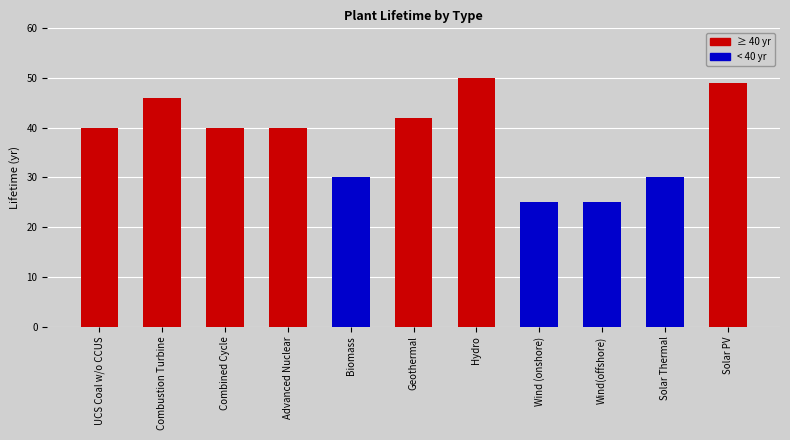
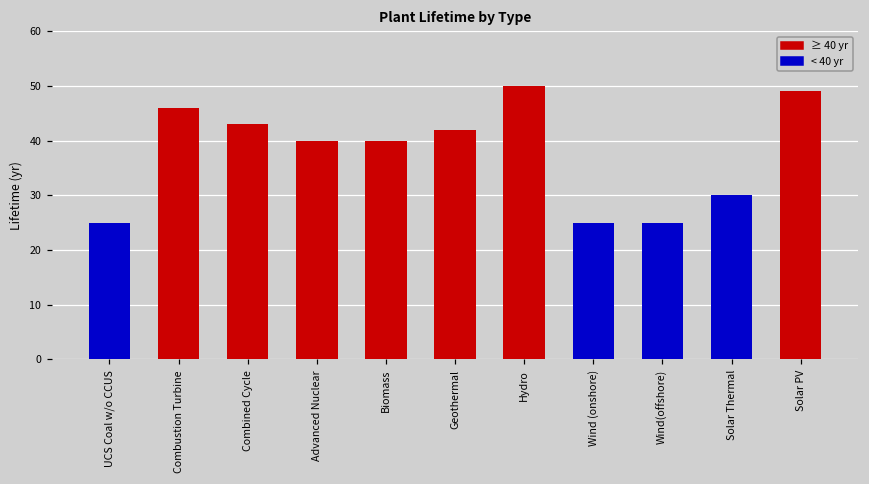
UCS Coal w/o CCUS: 40 -> 25
Combined Cycle: 40 -> 43
Biomass: 30 -> 40
